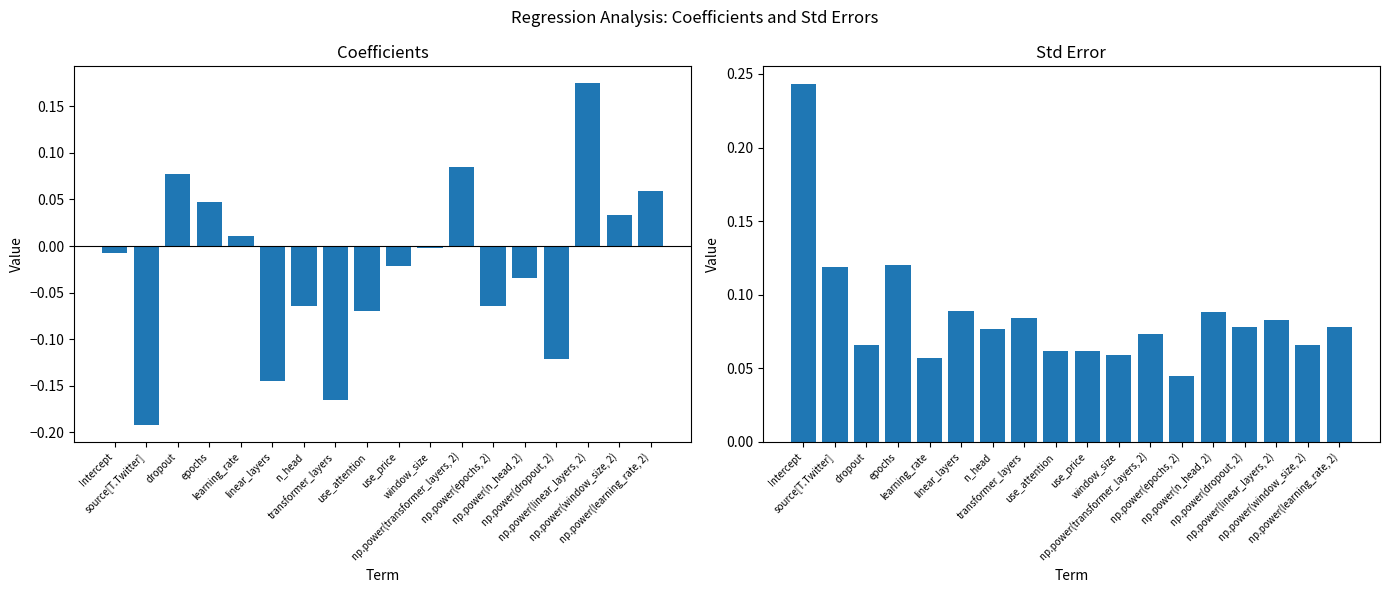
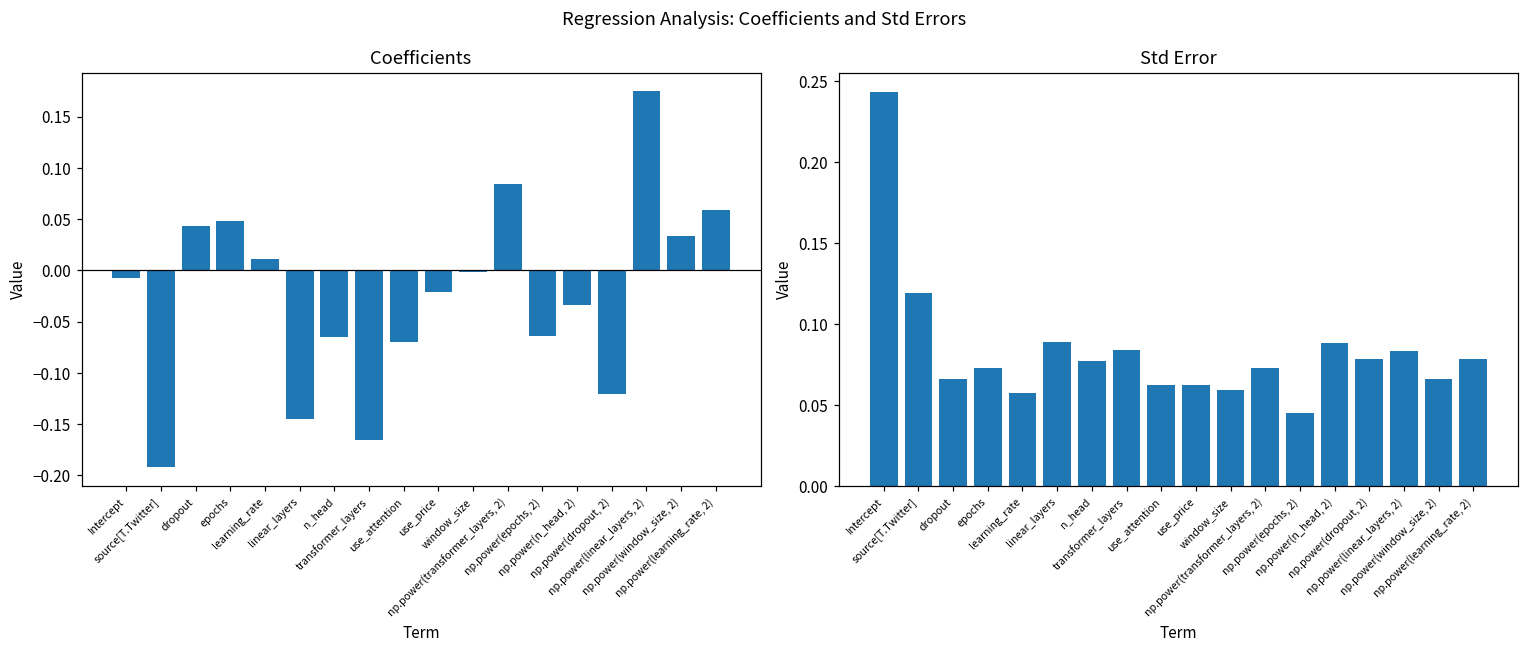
Coefficients, dropout: 0.08 -> 0.04
Std Error, epochs: 0.120 -> 0.073
